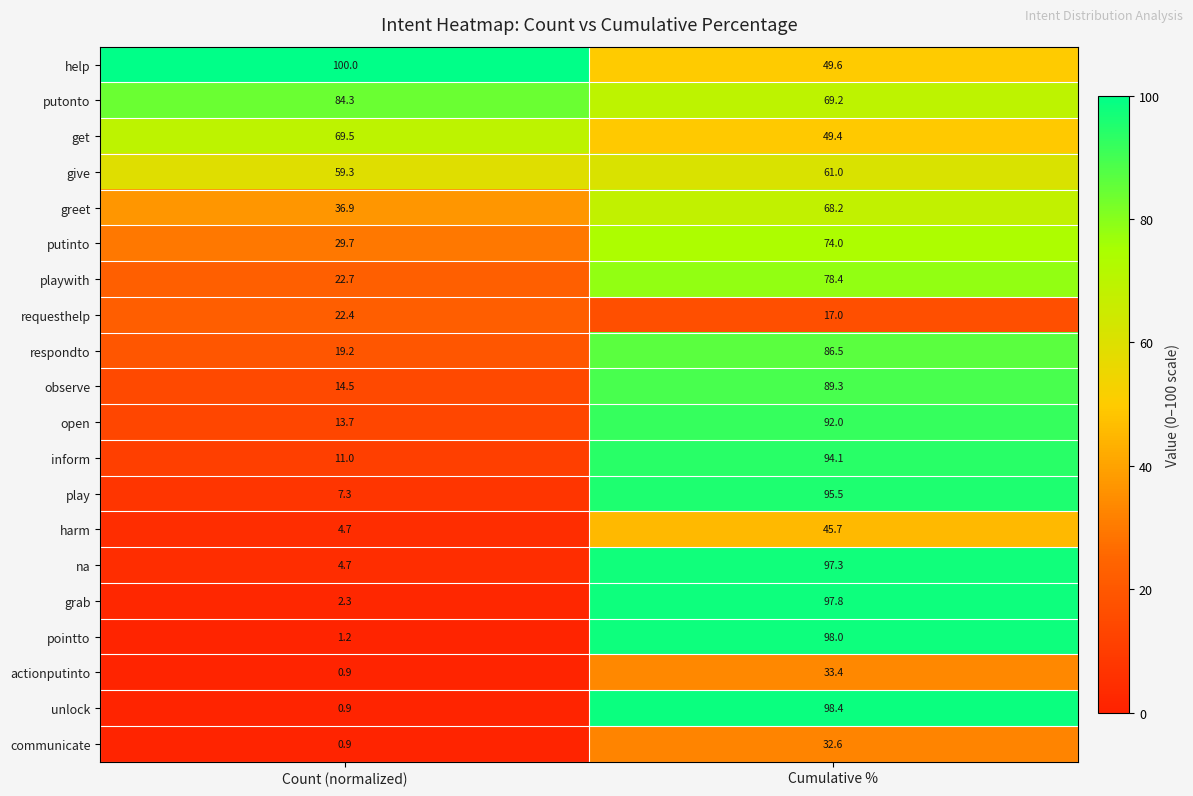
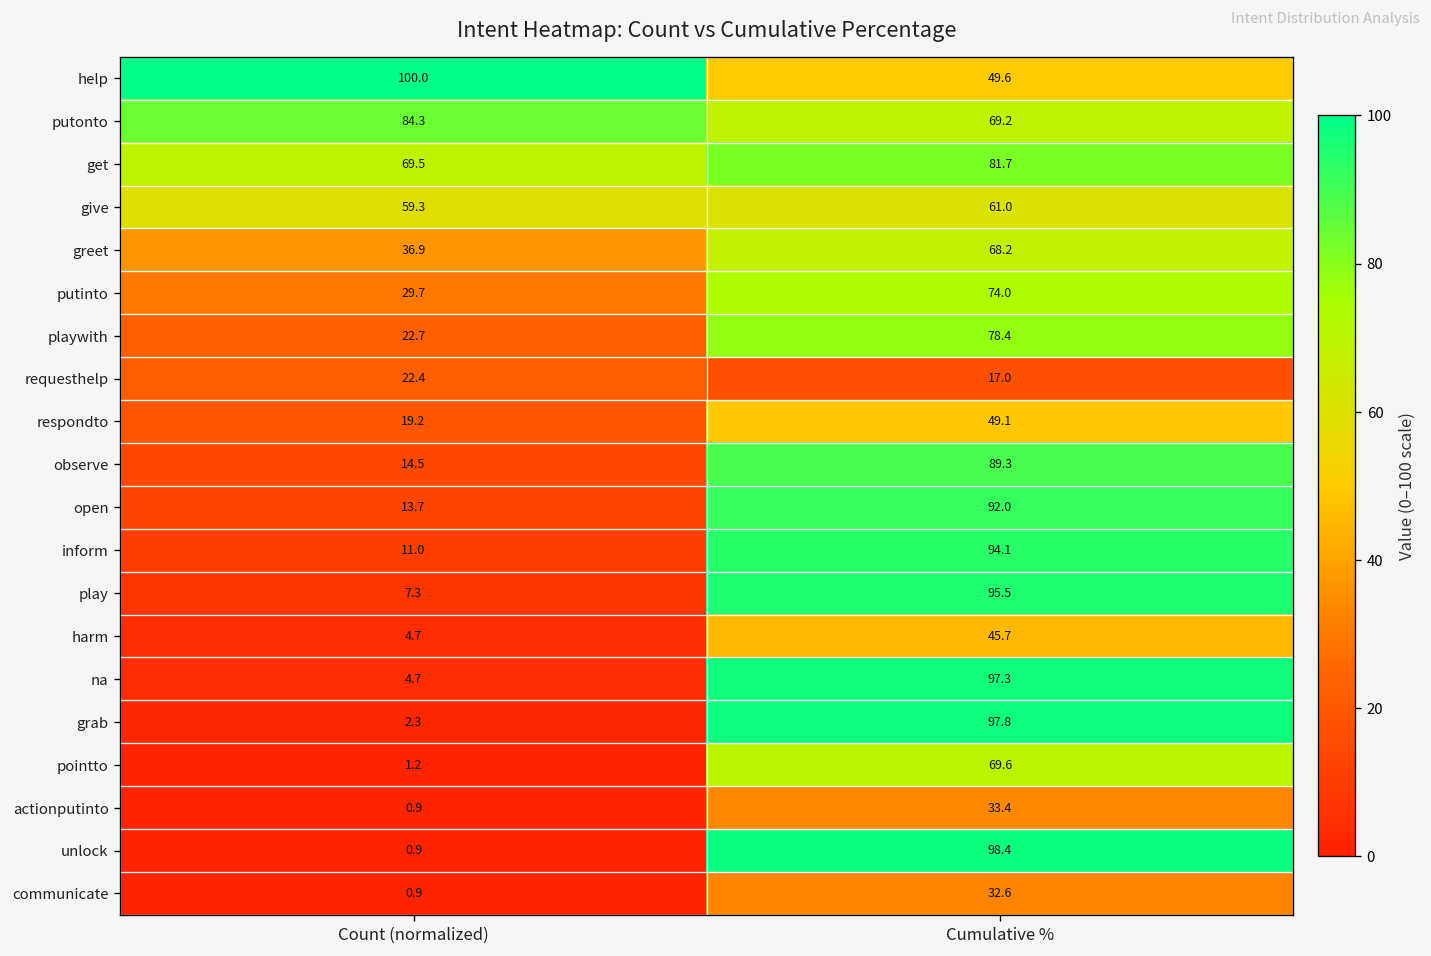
get, Cumulative %: 49.4 -> 81.7
respondto, Cumulative %: 86.5 -> 49.1
pointto, Cumulative %: 98.0 -> 69.6
